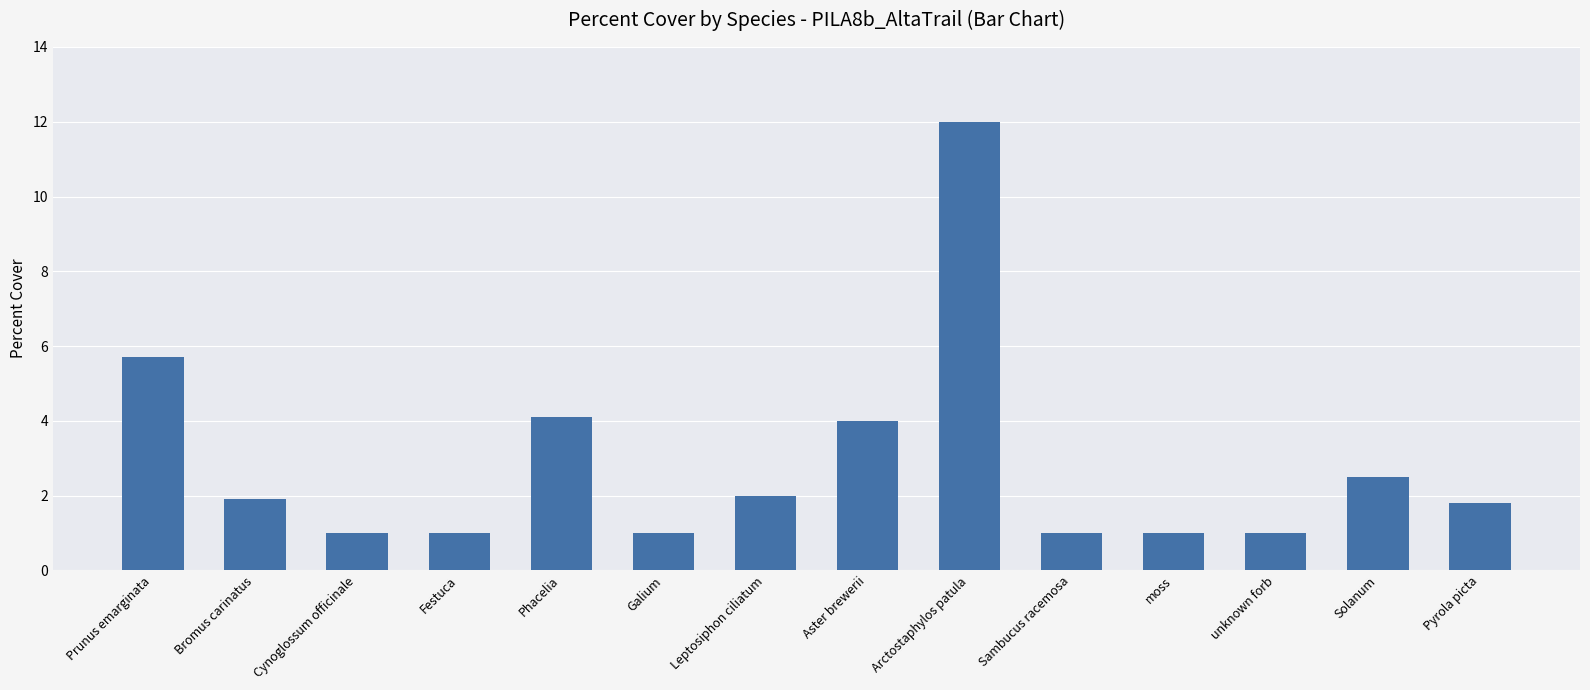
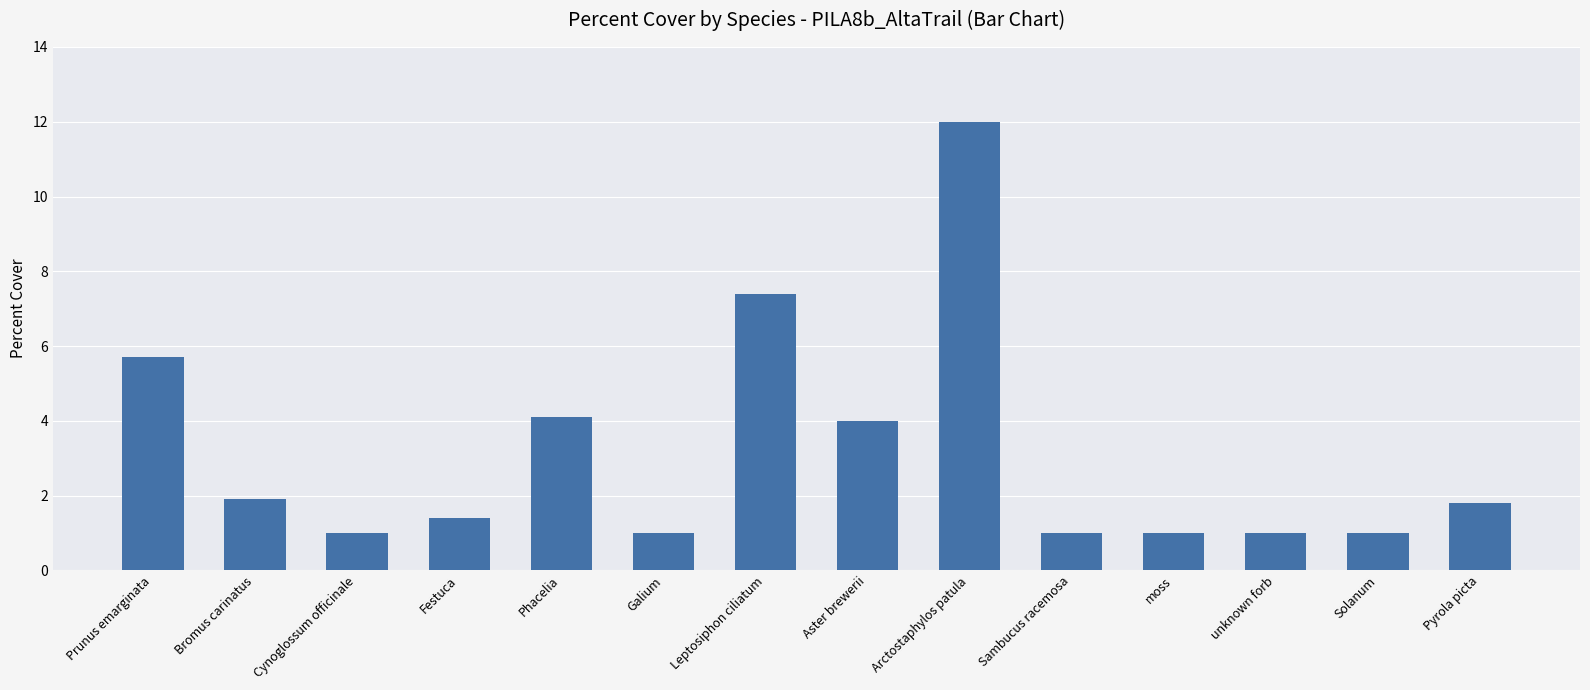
Festuca: 1.0 -> 1.4
Leptosiphon ciliatum: 2.0 -> 7.4
Solanum: 2.5 -> 1.0
